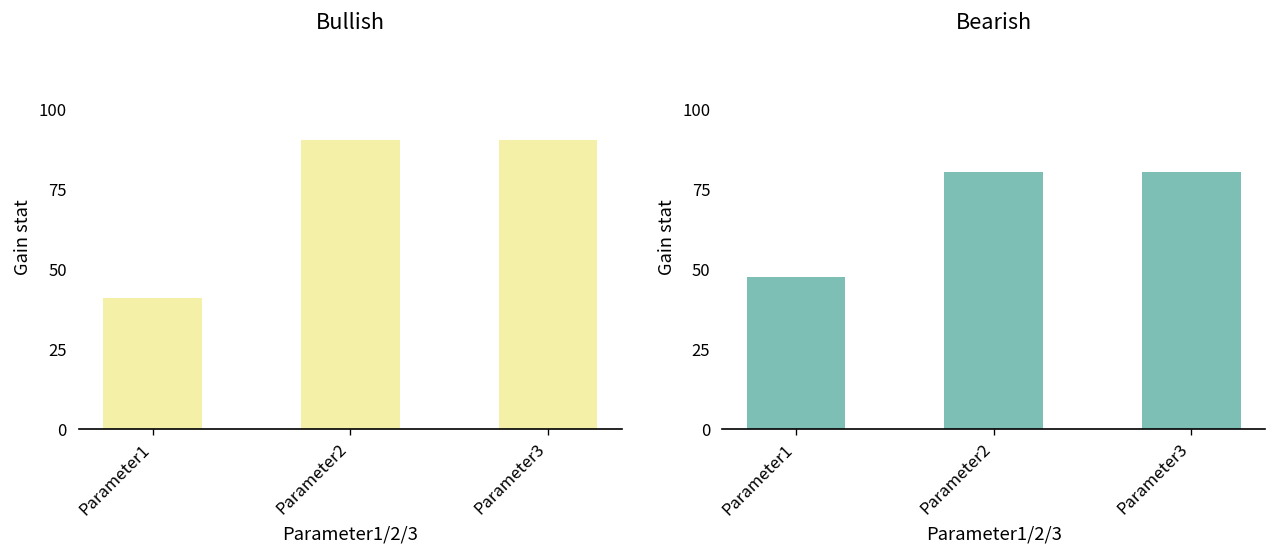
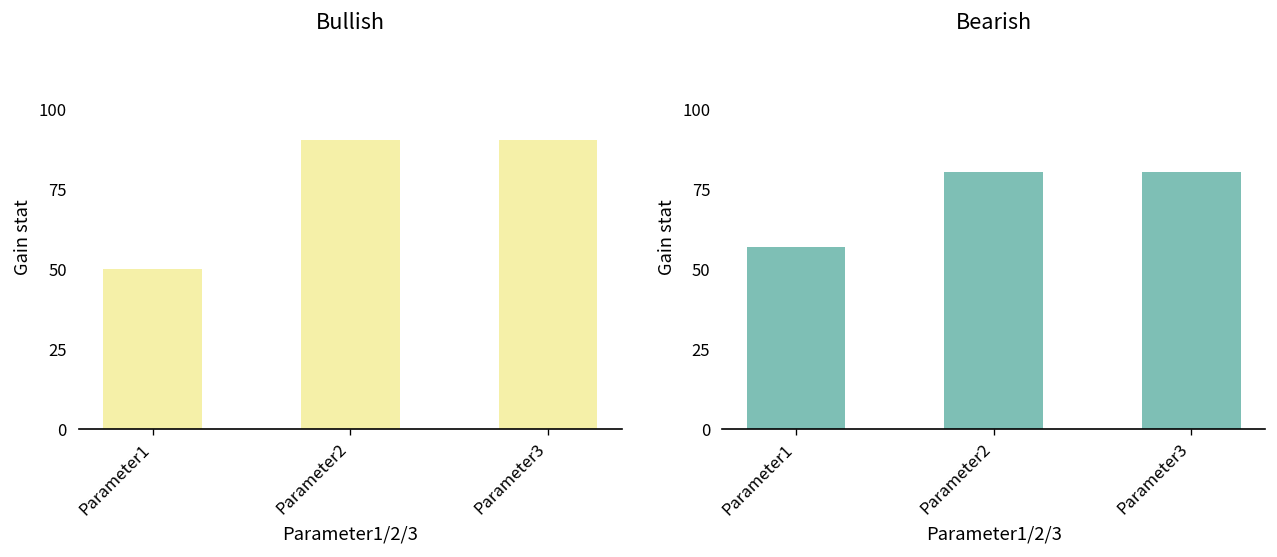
Bullish, Parameter1: 41 -> 50
Bearish, Parameter1: 48 -> 57
